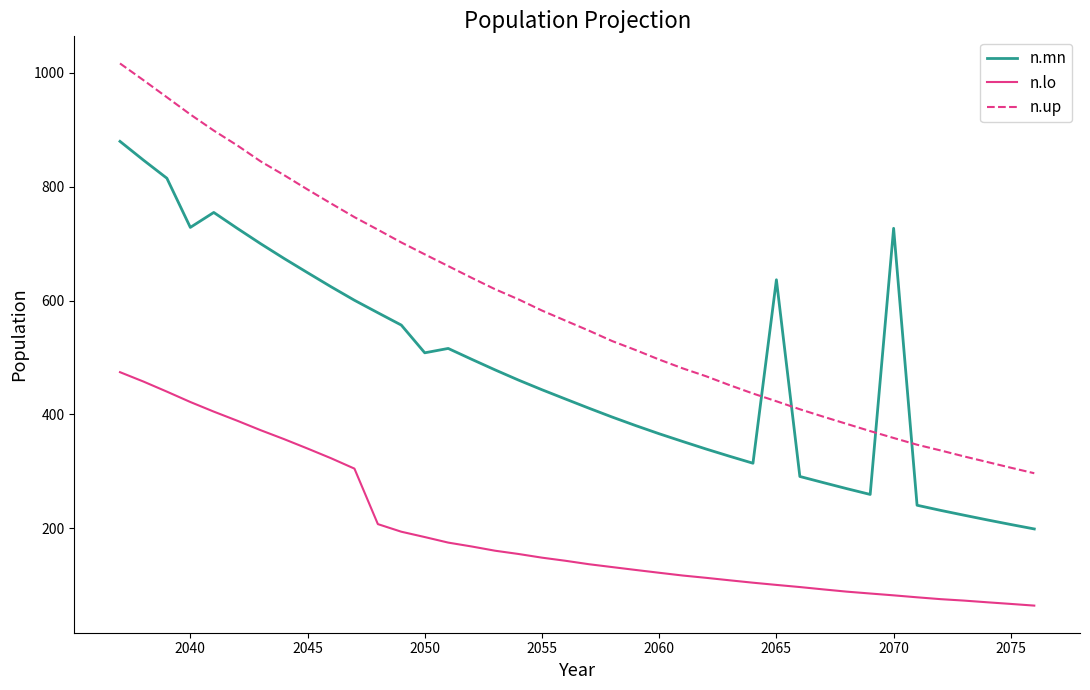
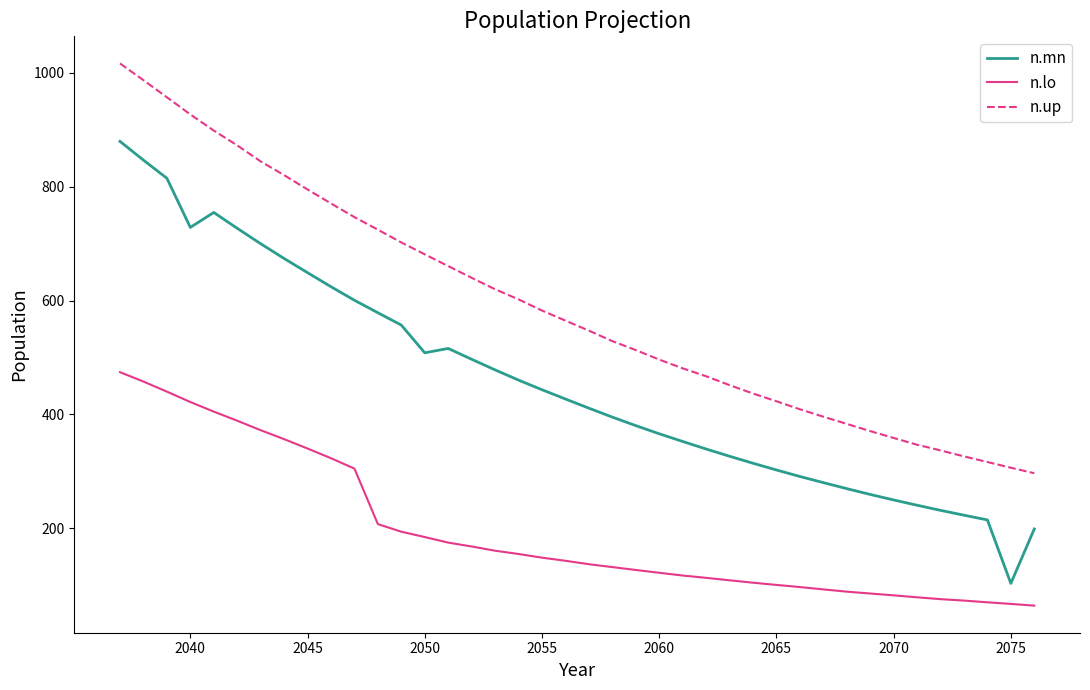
n.mn, 2065: 640 -> 300
n.mn, 2070: 730 -> 250
n.mn, 2075: 210 -> 100
